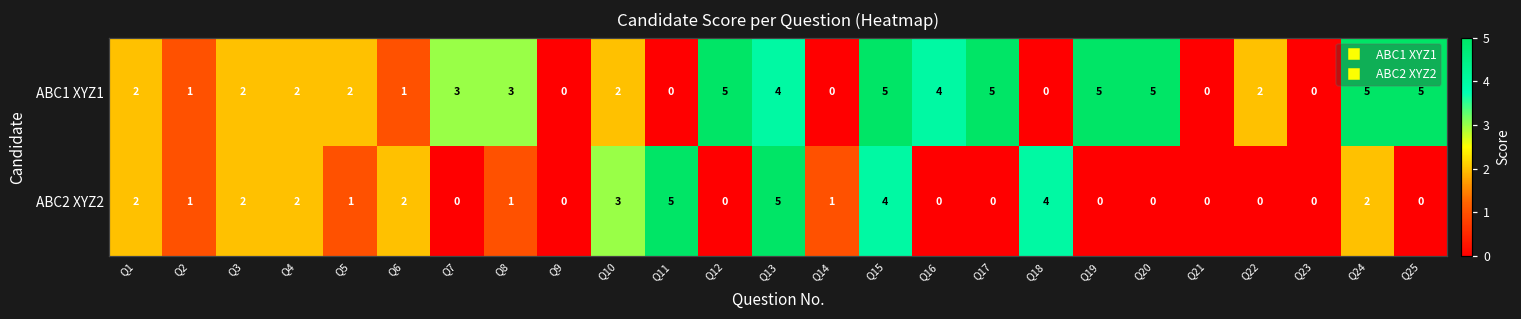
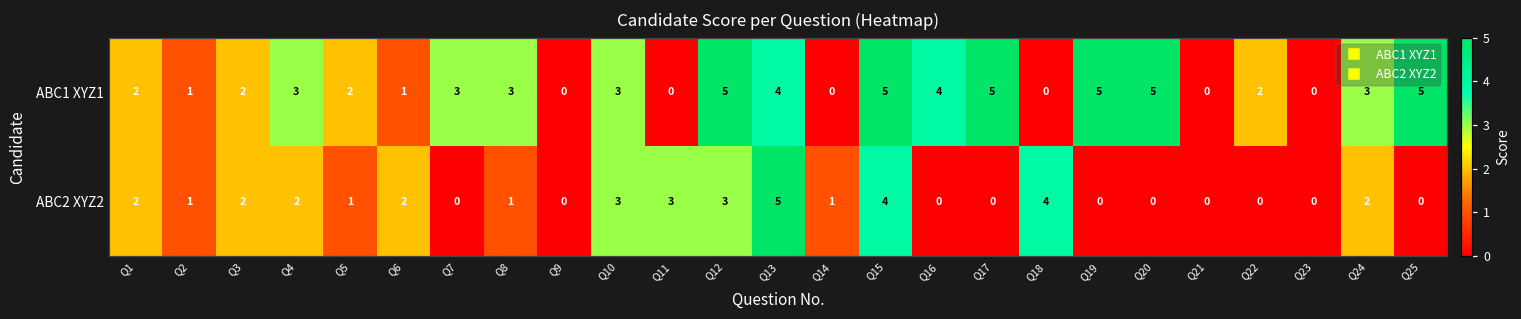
ABC1 XYZ1, Q4: 2 -> 3
ABC1 XYZ1, Q10: 2 -> 3
ABC1 XYZ1, Q24: 5 -> 3
ABC2 XYZ2, Q11: 5 -> 3
ABC2 XYZ2, Q12: 0 -> 3
